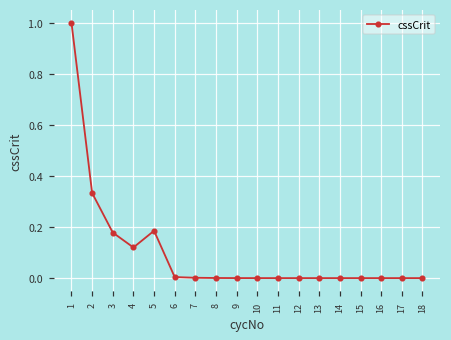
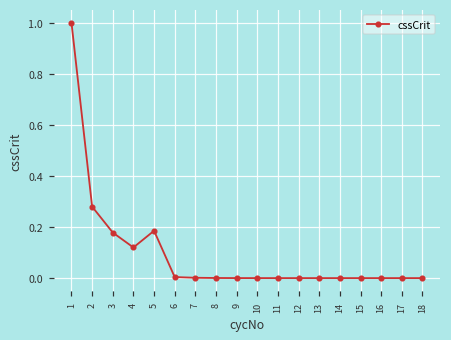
2: 0.33 -> 0.28
